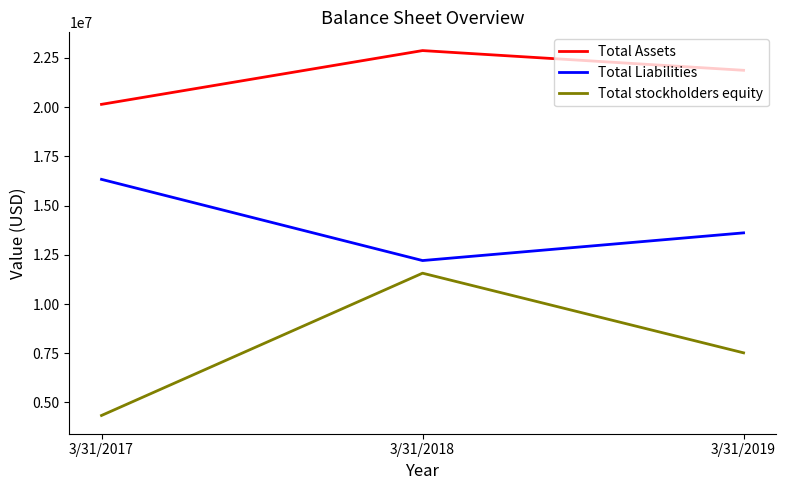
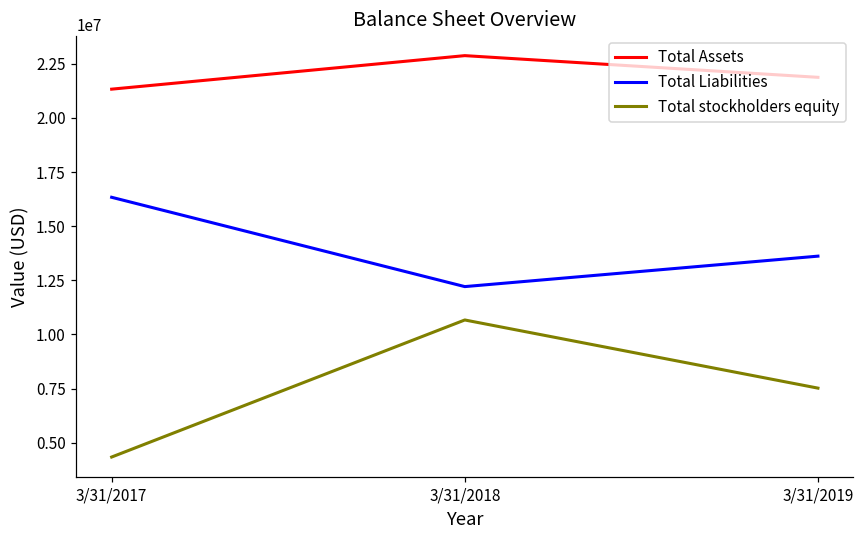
Total Assets, 3/31/2017: 20100000 -> 21300000
Total stockholders equity, 3/31/2018: 11600000 -> 10700000
